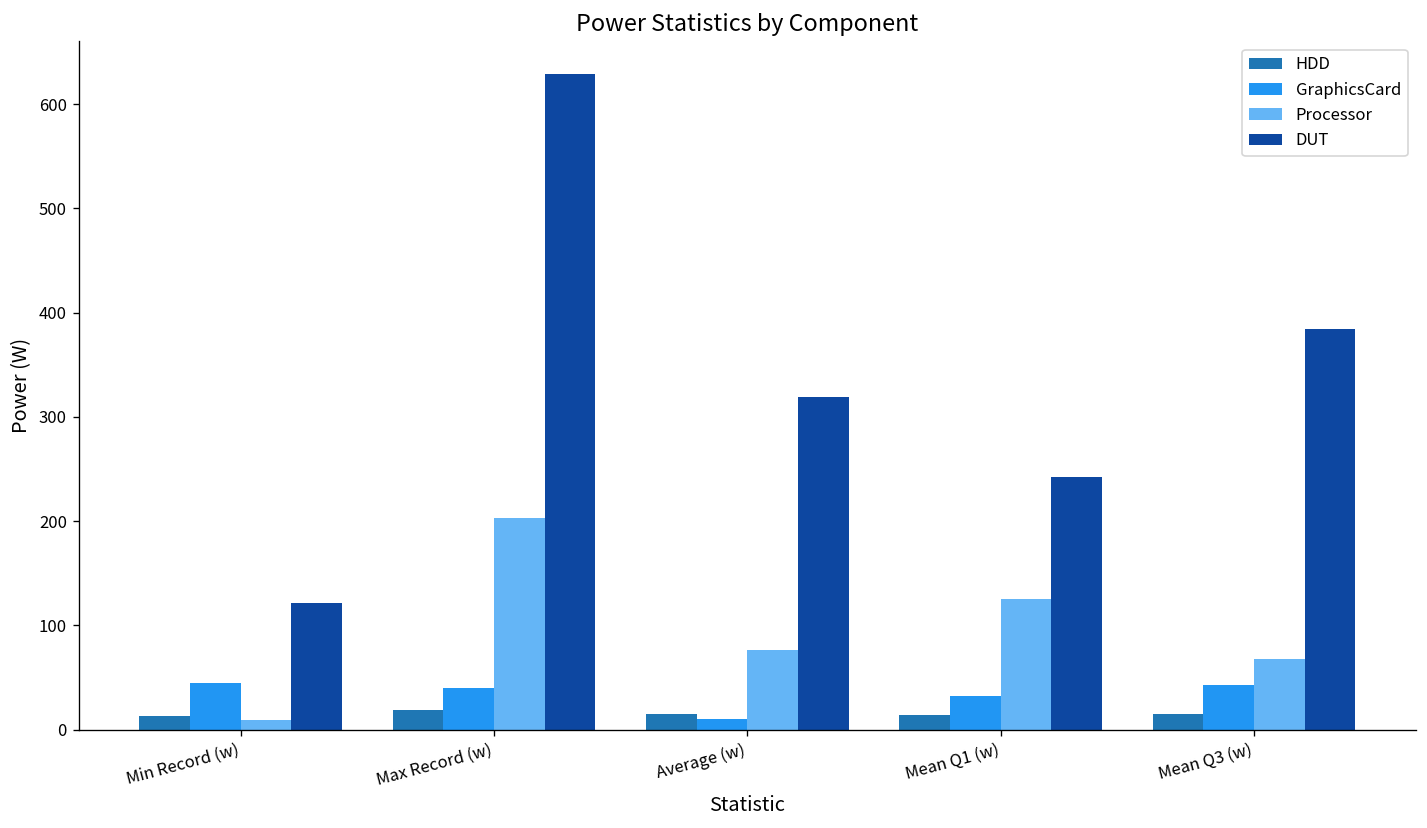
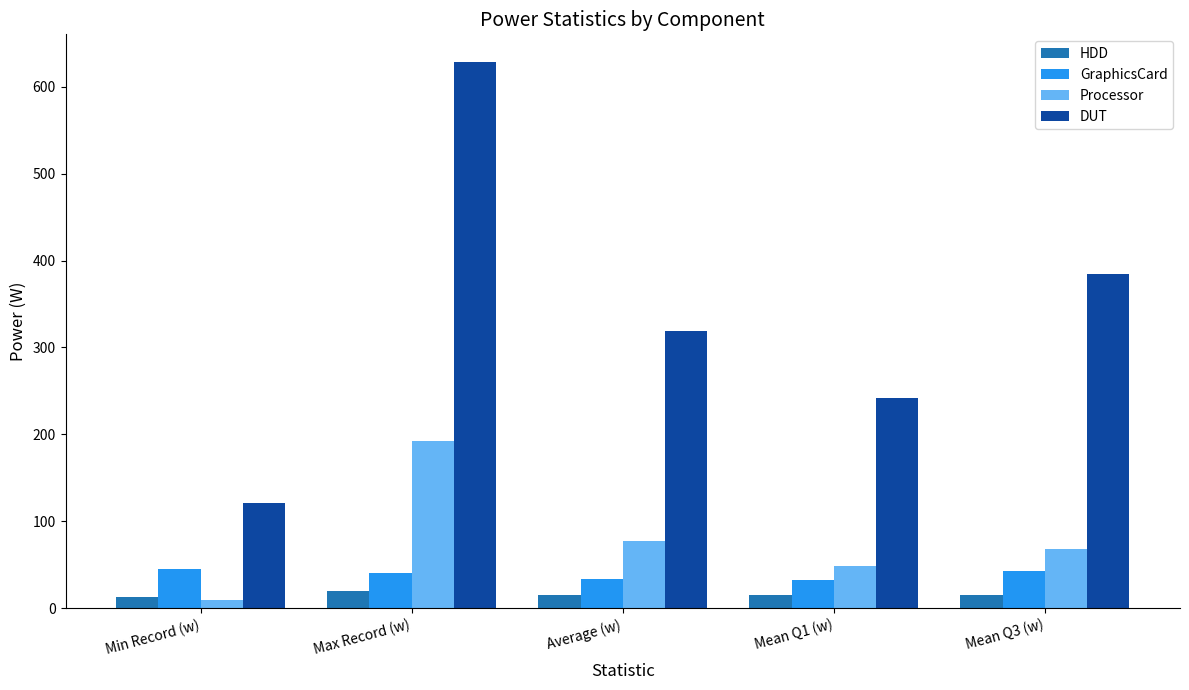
Processor, Max Record (w): 200 -> 190
GraphicsCard, Average (w): 10 -> 30
Processor, Mean Q1 (w): 130 -> 50
